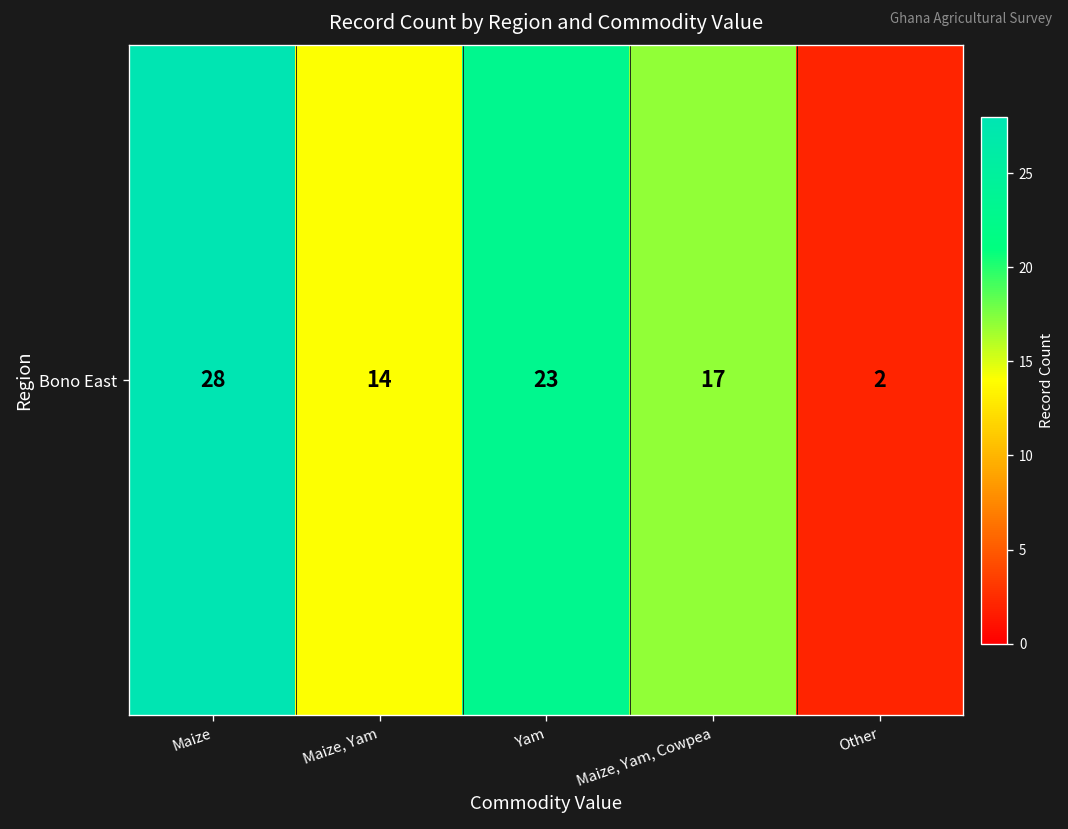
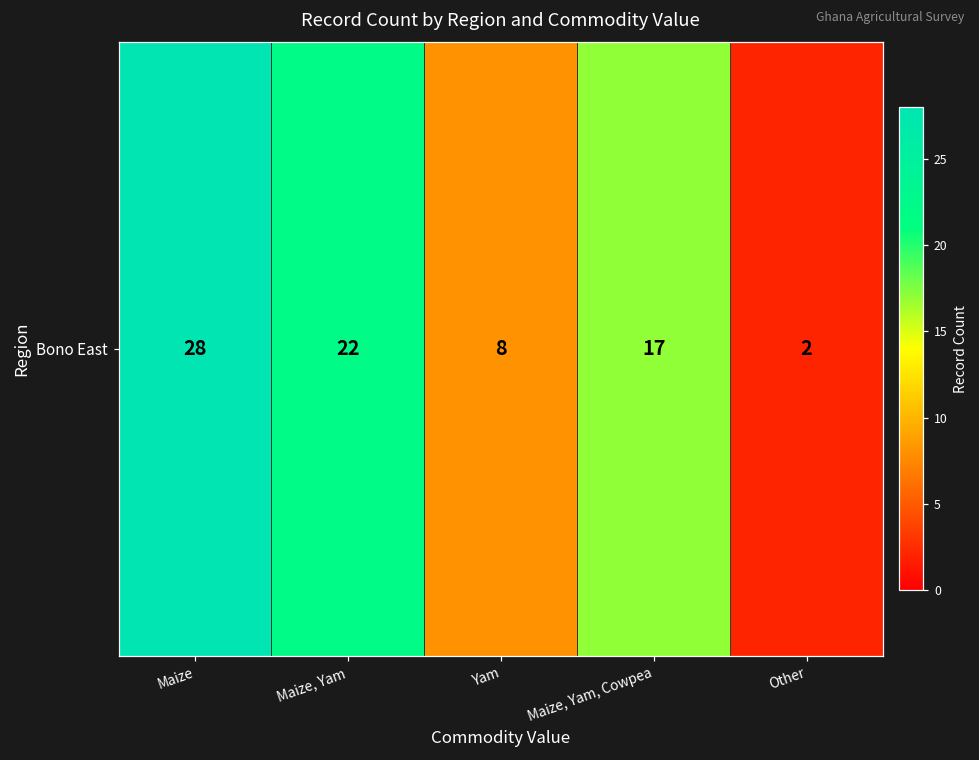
Bono East, Maize, Yam: 14 -> 22
Bono East, Yam: 23 -> 8
